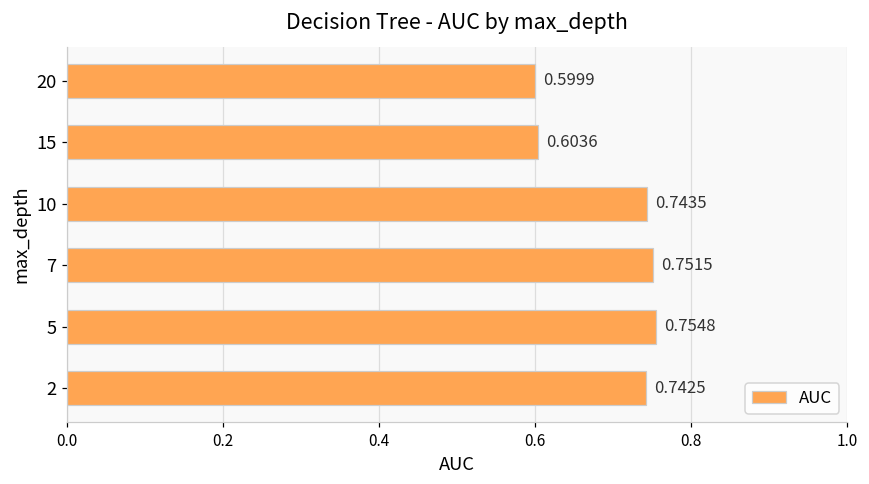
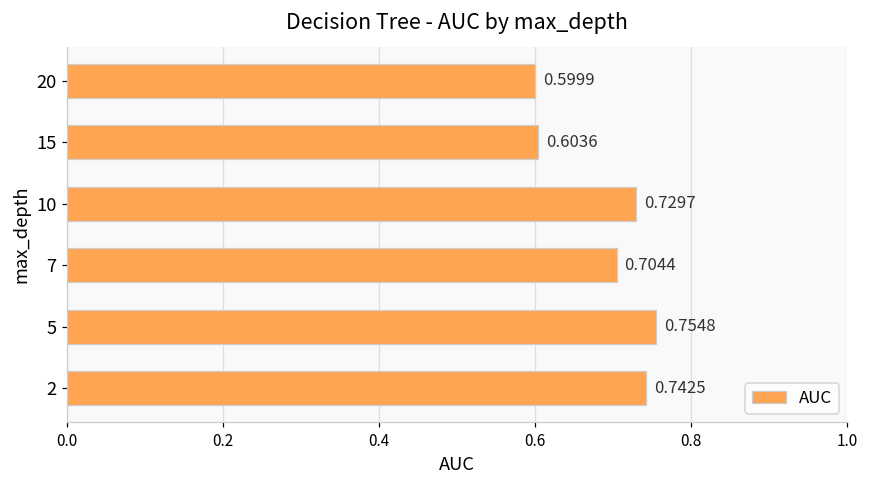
10: 0.7435 -> 0.7297
7: 0.7515 -> 0.7044
